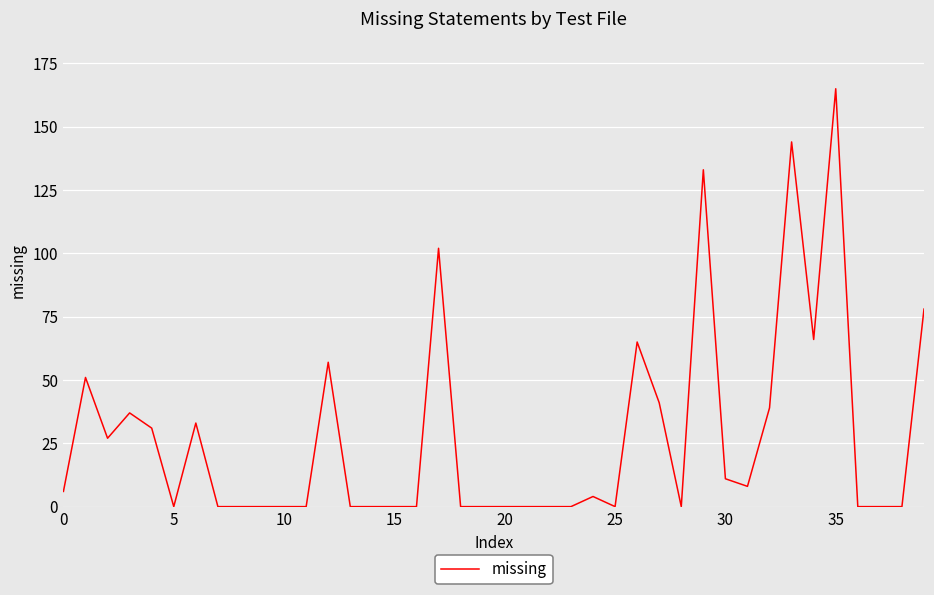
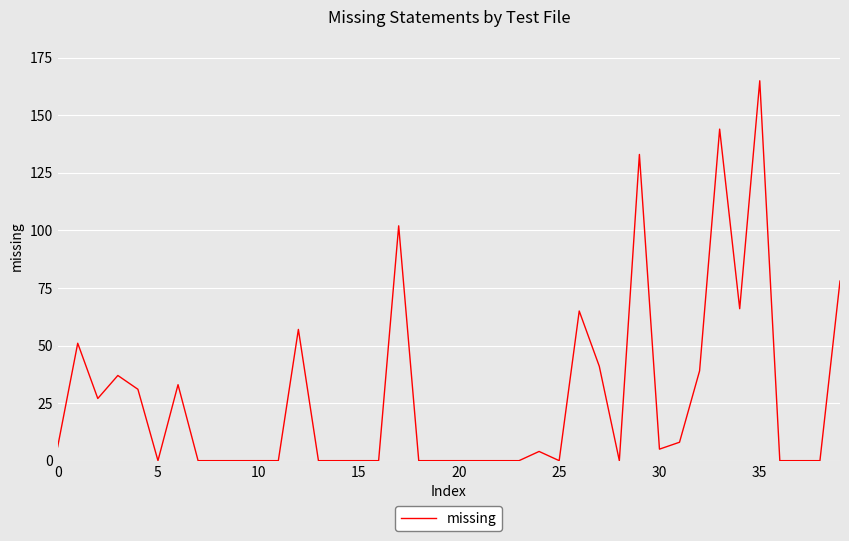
30: 11 -> 5
